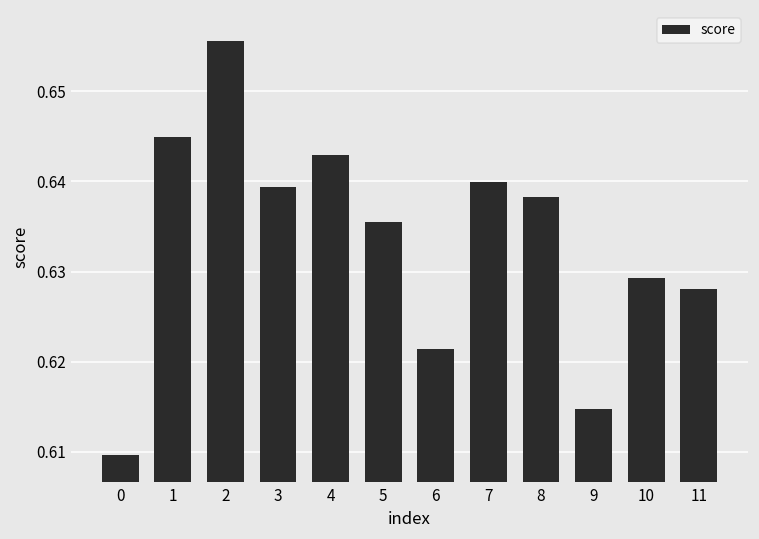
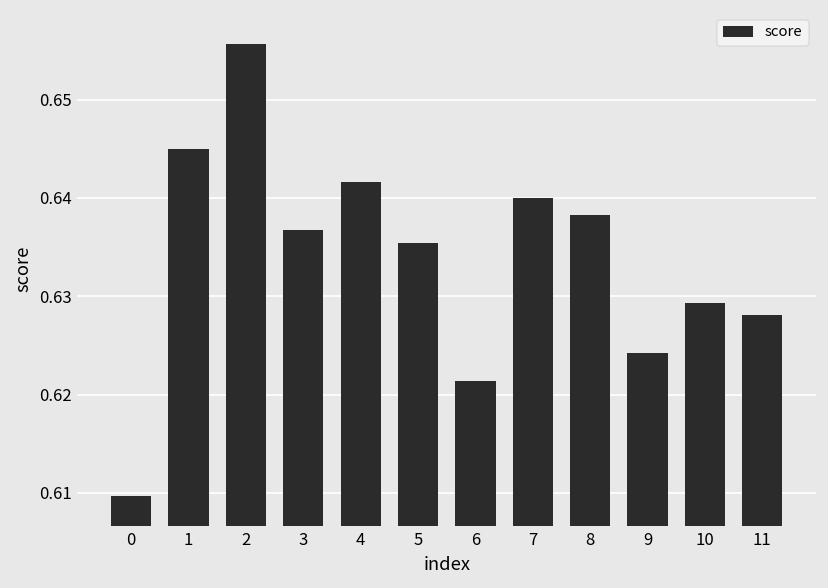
3: 0.639 -> 0.637
4: 0.643 -> 0.642
9: 0.615 -> 0.624
